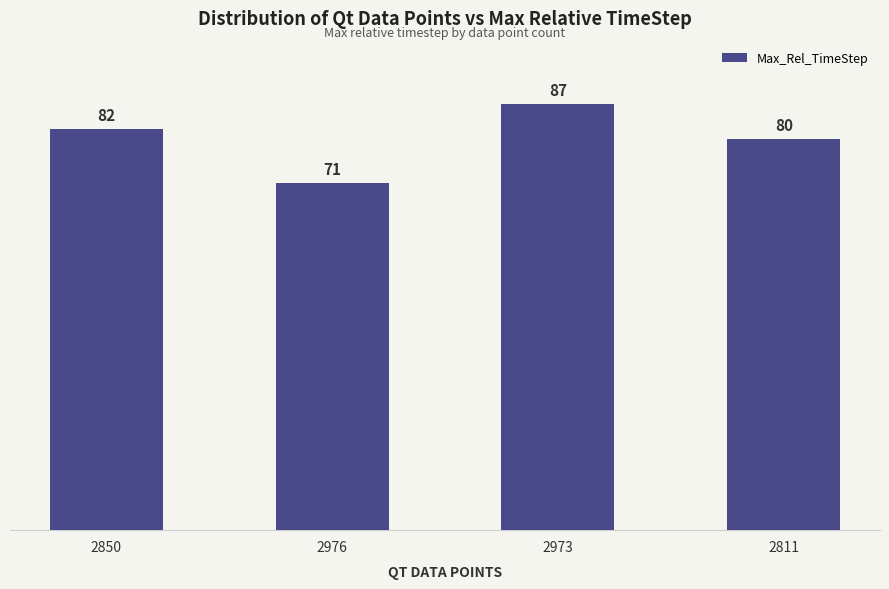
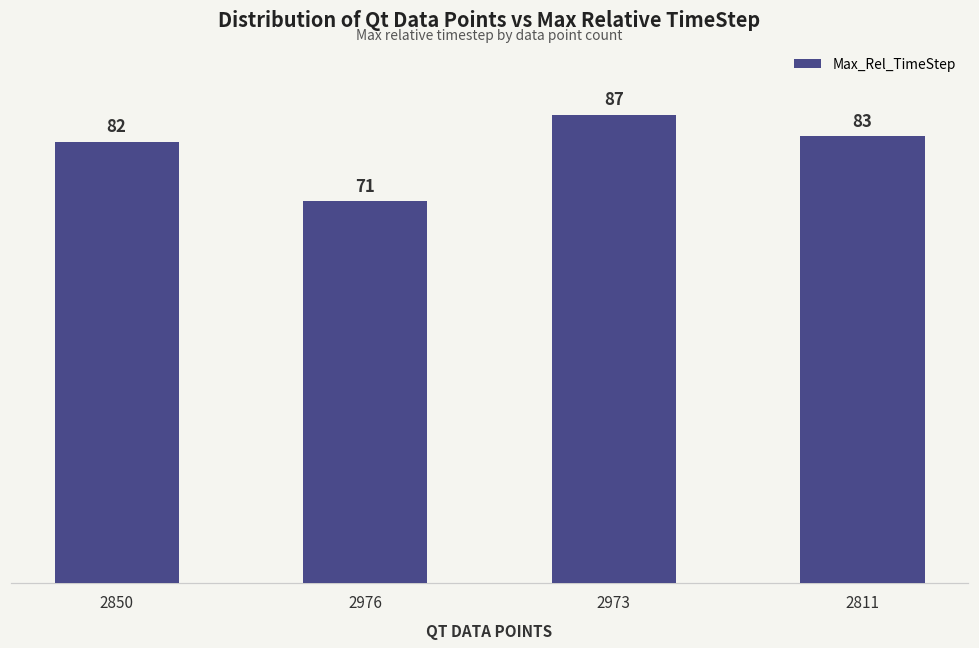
2811: 80 -> 83
